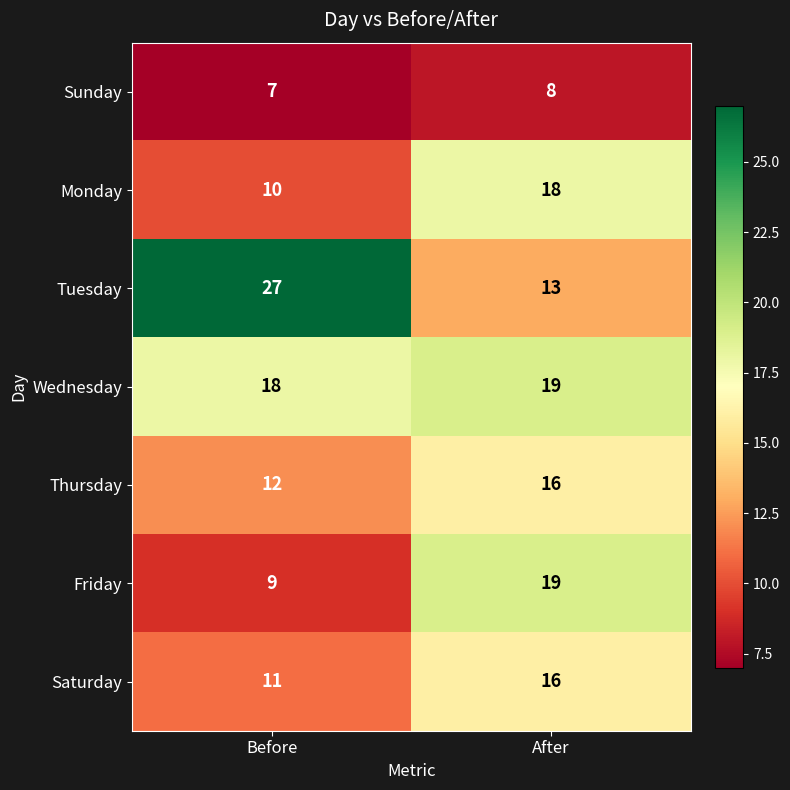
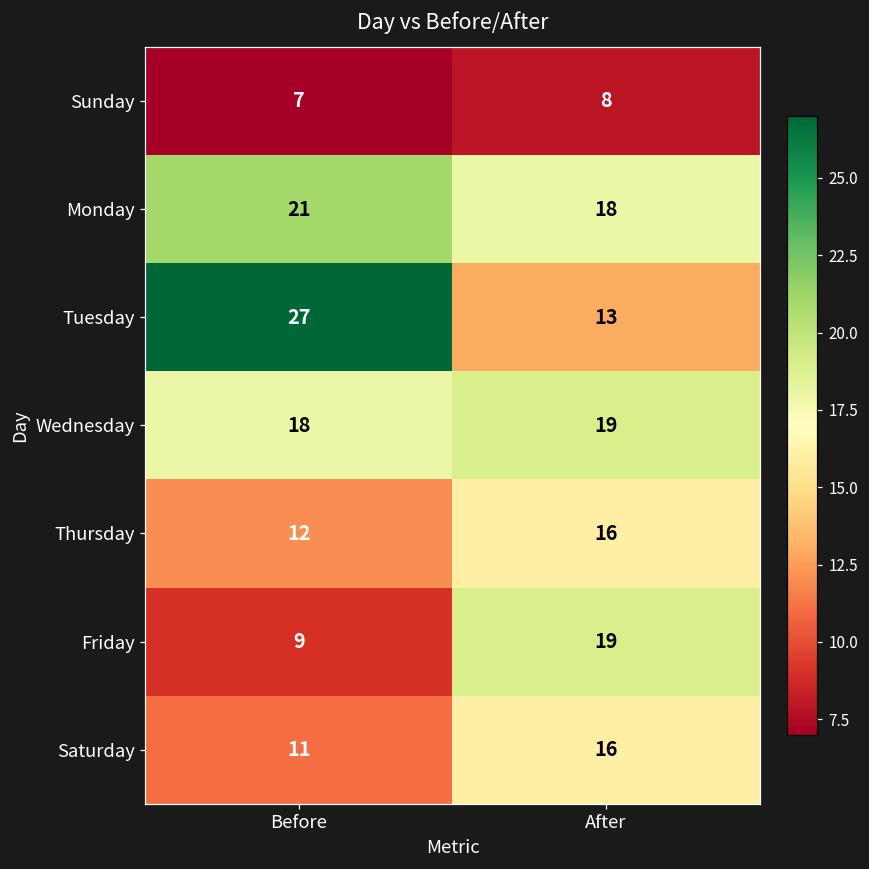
Monday, Before: 10 -> 21
